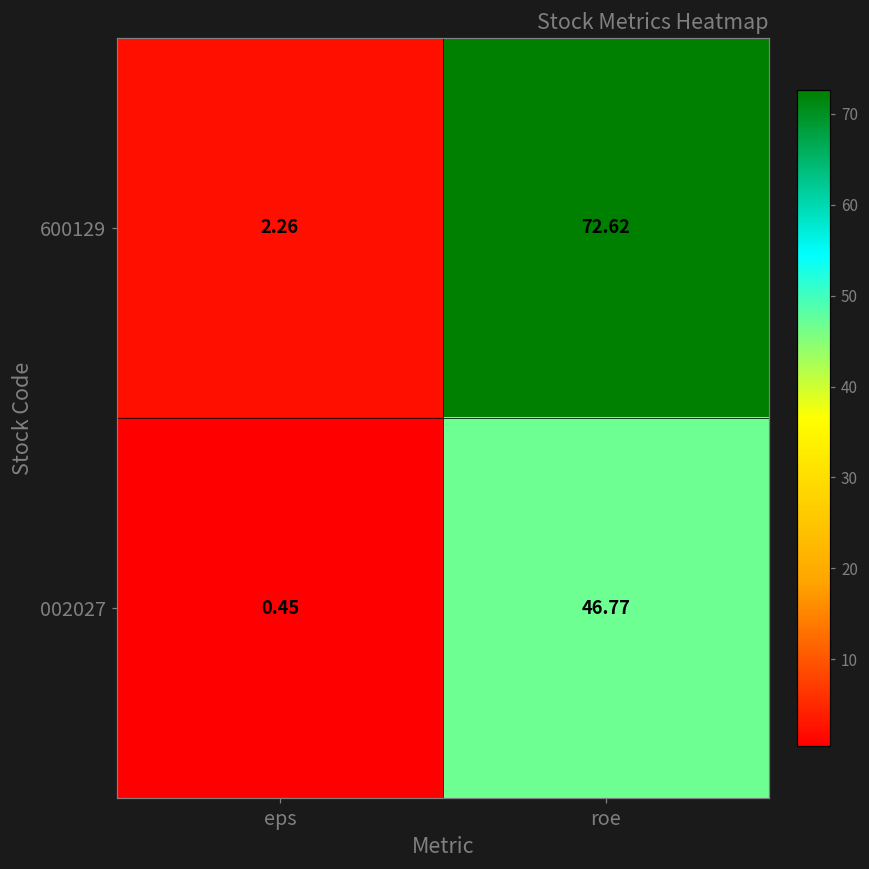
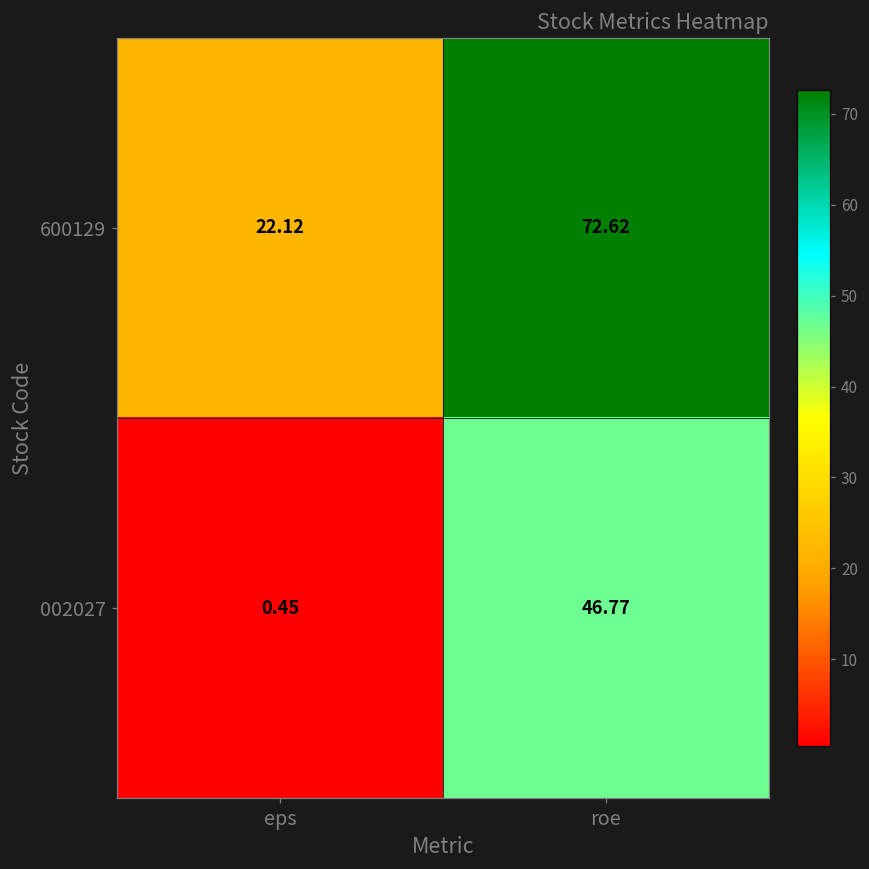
600129, eps: 2.26 -> 22.12
